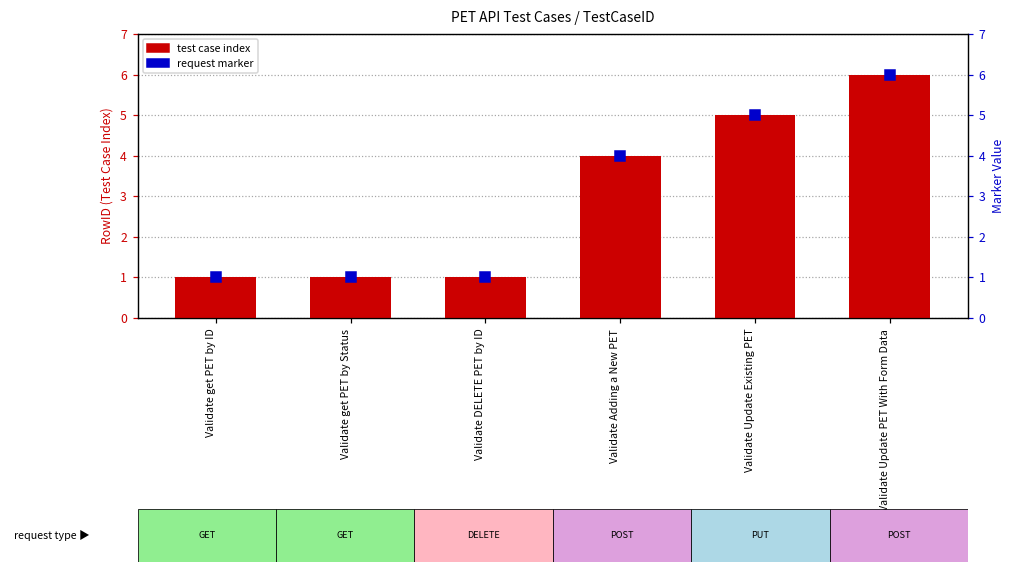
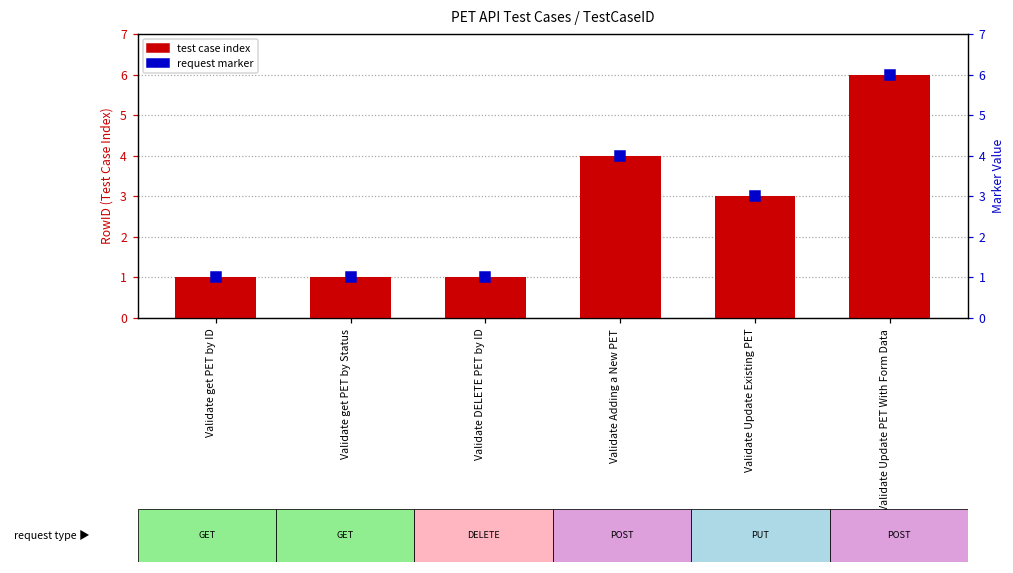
test case index, Validate Update Existing PET: 5 -> 3
